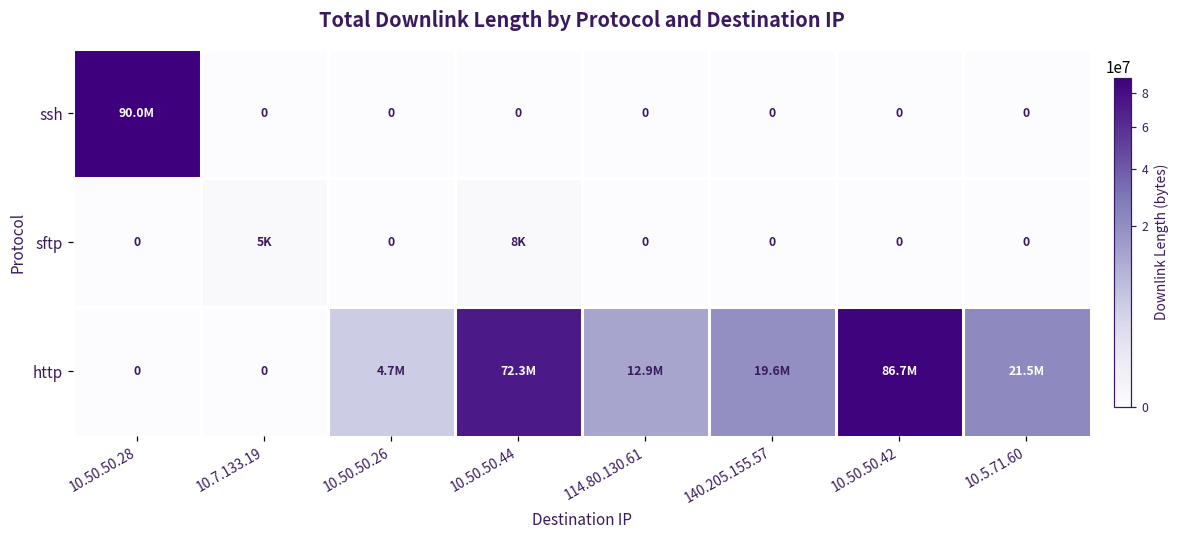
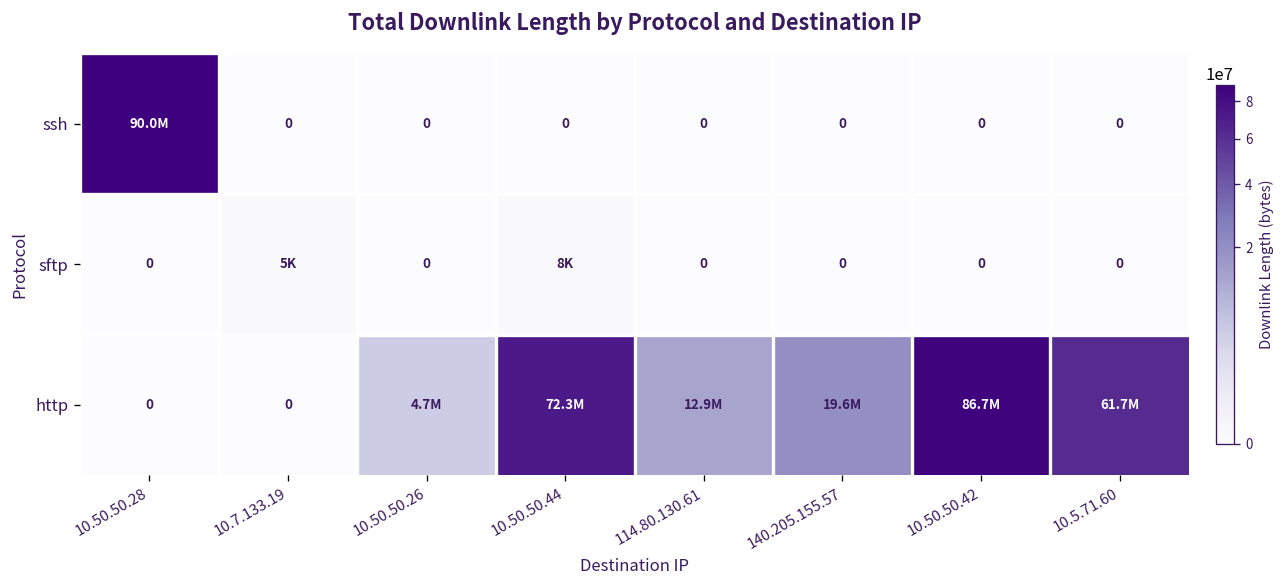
http, 10.5.71.60: 21.5M -> 61.7M
